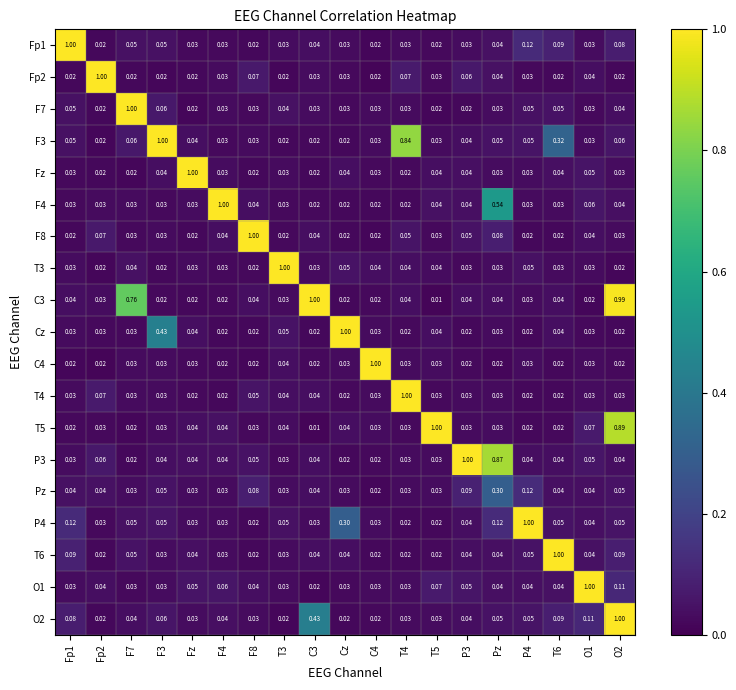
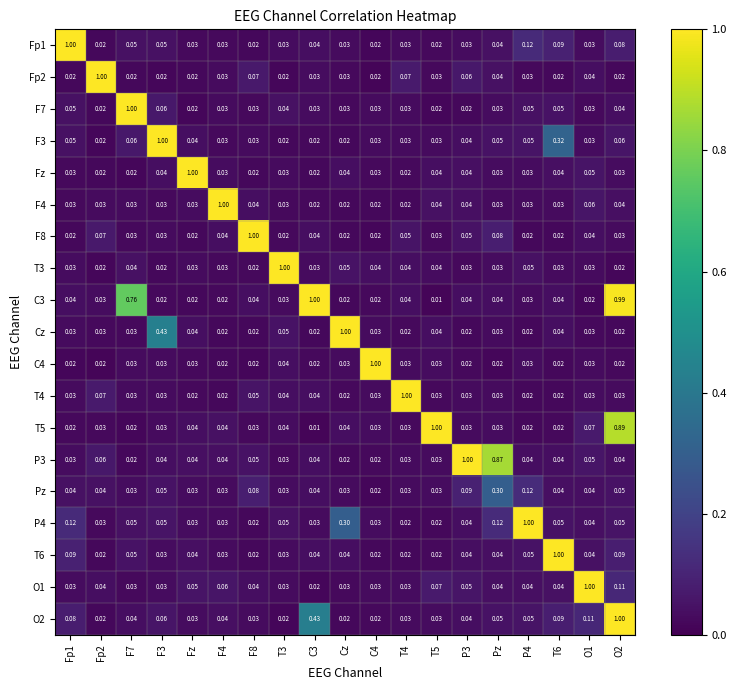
F3, T4: 0.84 -> 0.03
F4, Pz: 0.54 -> 0.03
